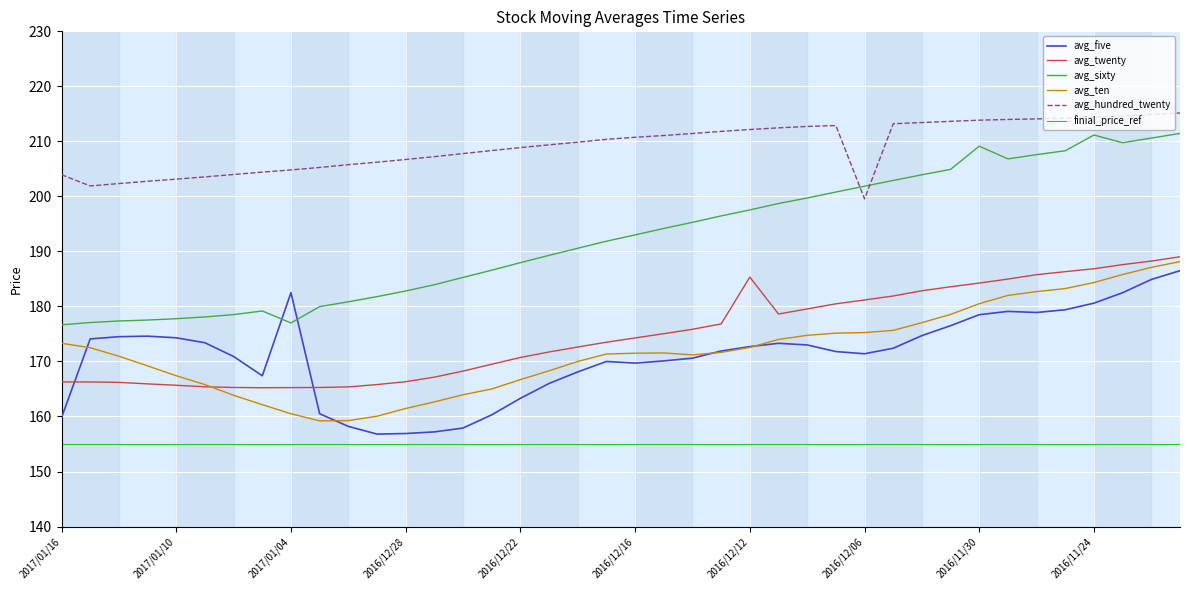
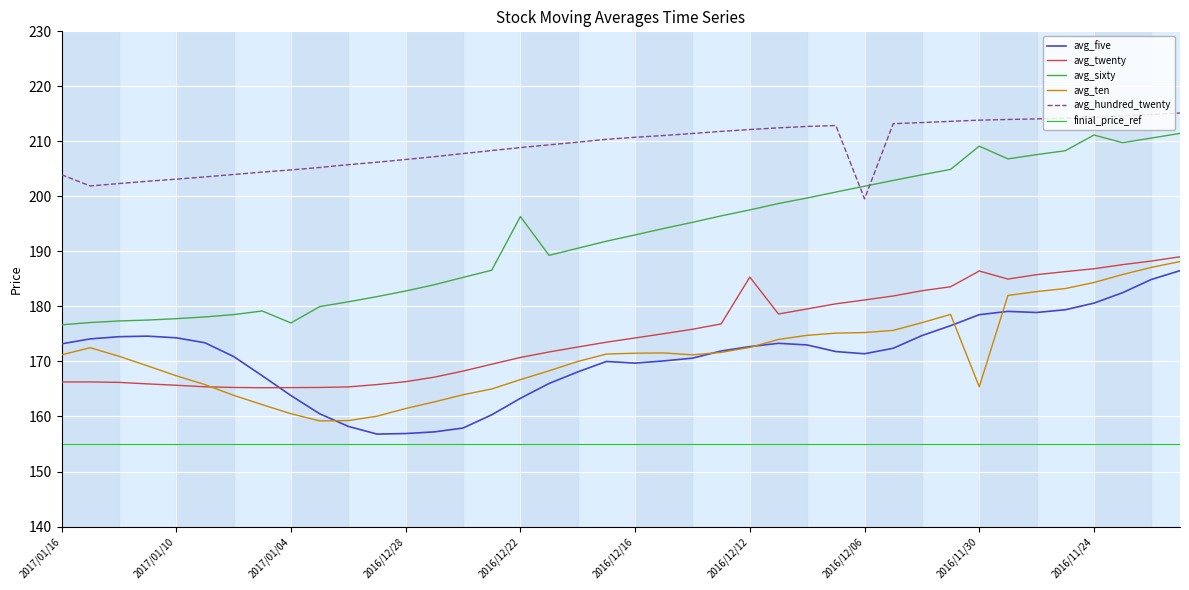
avg_five, 2017/01/16: 160 -> 173
avg_ten, 2017/01/16: 173 -> 171
avg_five, 2017/01/04: 183 -> 164
avg_sixty, 2016/12/22: 188 -> 196
avg_twenty, 2016/11/30: 184 -> 186
avg_ten, 2016/11/30: 181 -> 165
